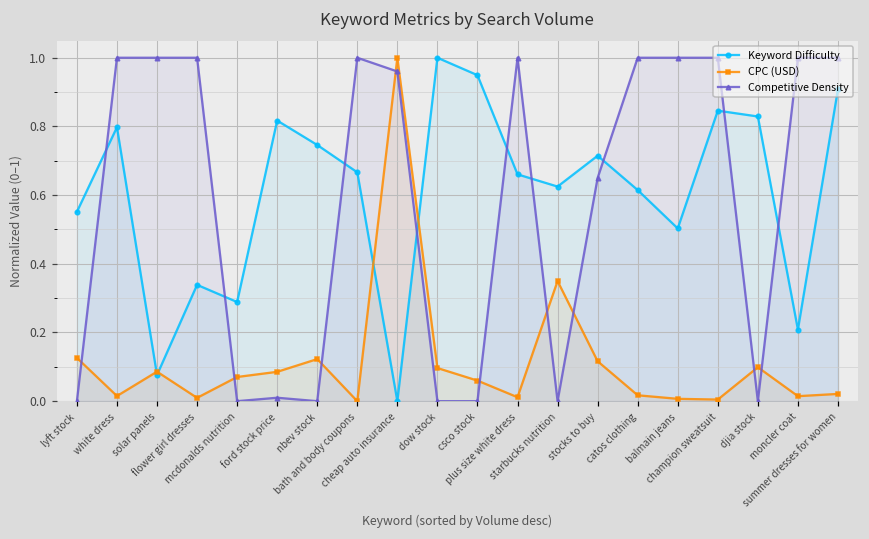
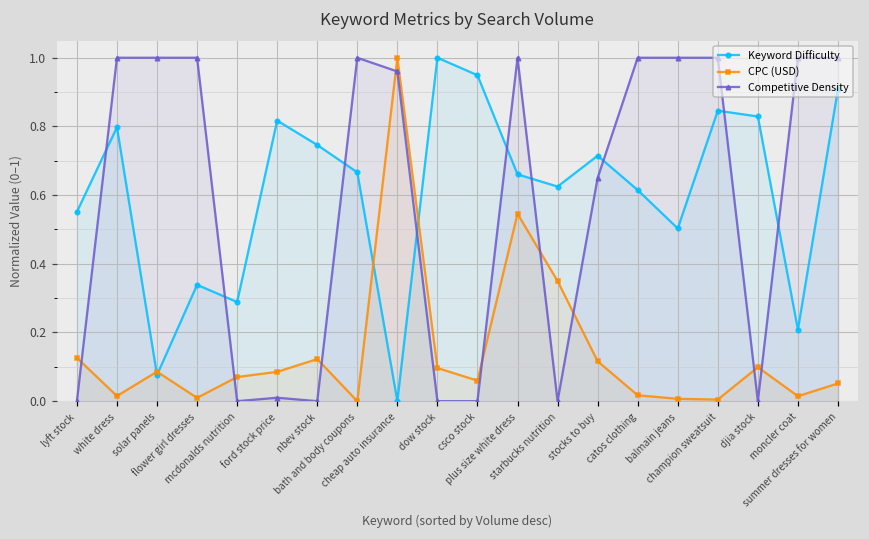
CPC (USD), plus size white dress: 0.01 -> 0.55
CPC (USD), summer dresses for women: 0.02 -> 0.05
